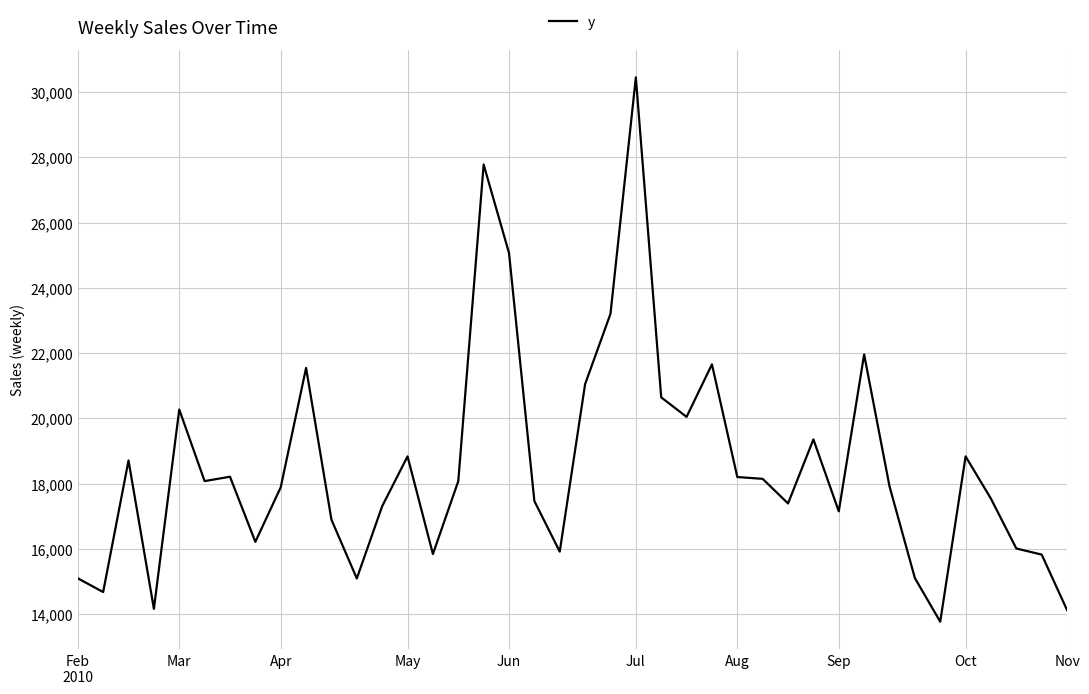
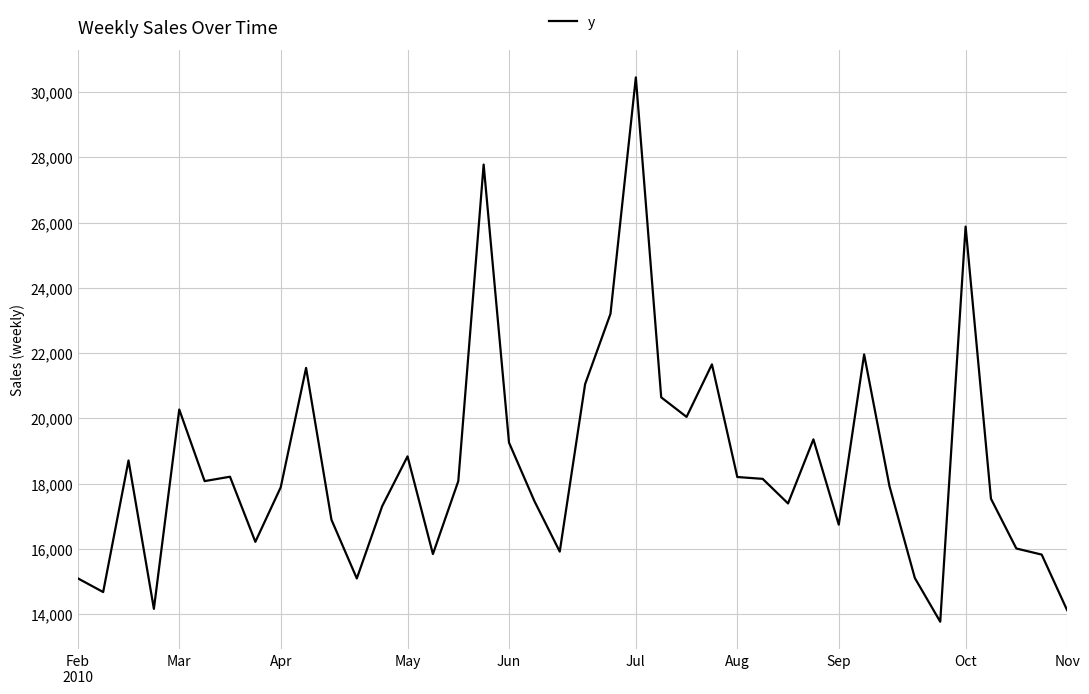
Jun: 25,100 -> 19,300
Sep: 17,100 -> 16,700
Oct: 18,800 -> 25,900
